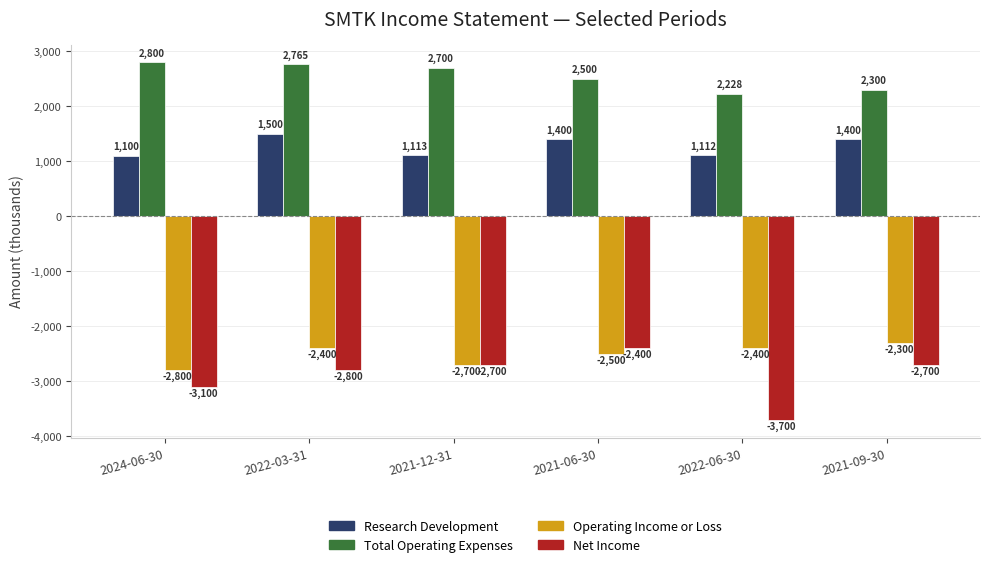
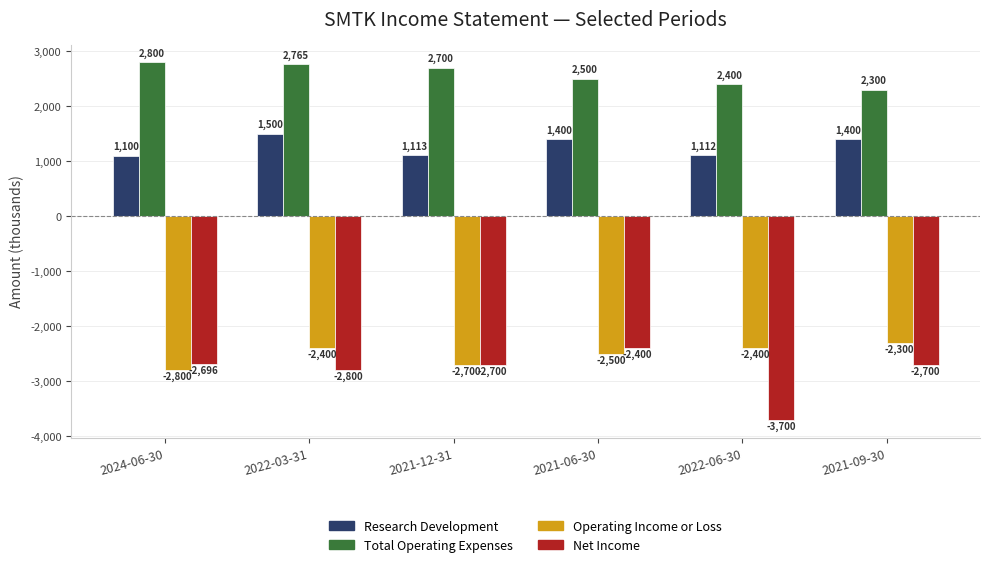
Net Income, 2024-06-30: -3,100 -> -2,696
Total Operating Expenses, 2022-06-30: 2,228 -> 2,400
